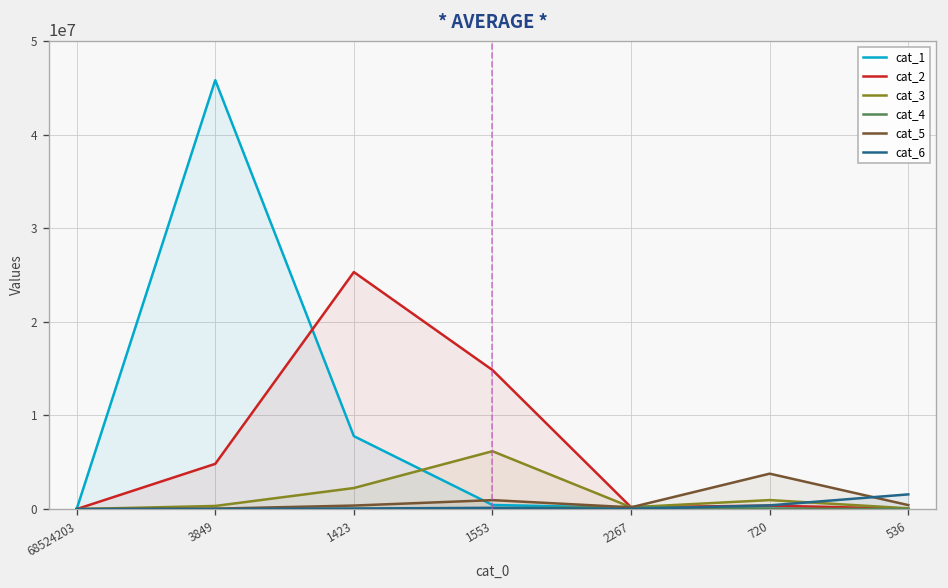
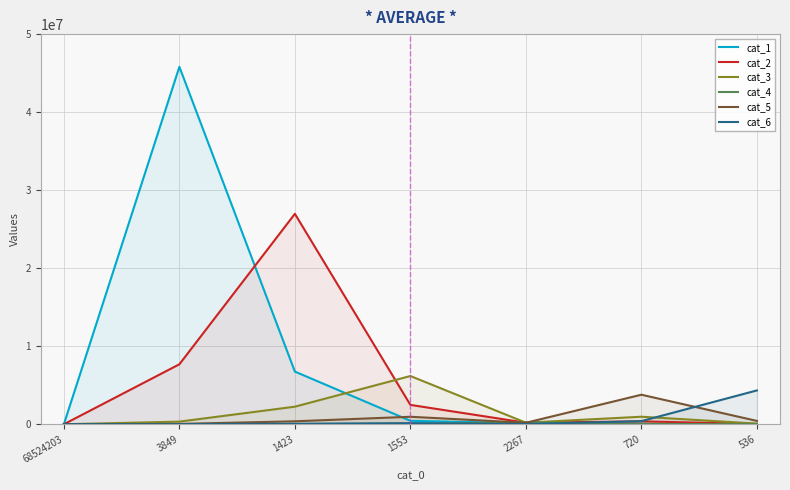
cat_2, 3849: 5000000 -> 8000000
cat_1, 1423: 8000000 -> 7000000
cat_2, 1423: 25000000 -> 27000000
cat_2, 1553: 15000000 -> 2000000
cat_6, 536: 2000000 -> 4000000
